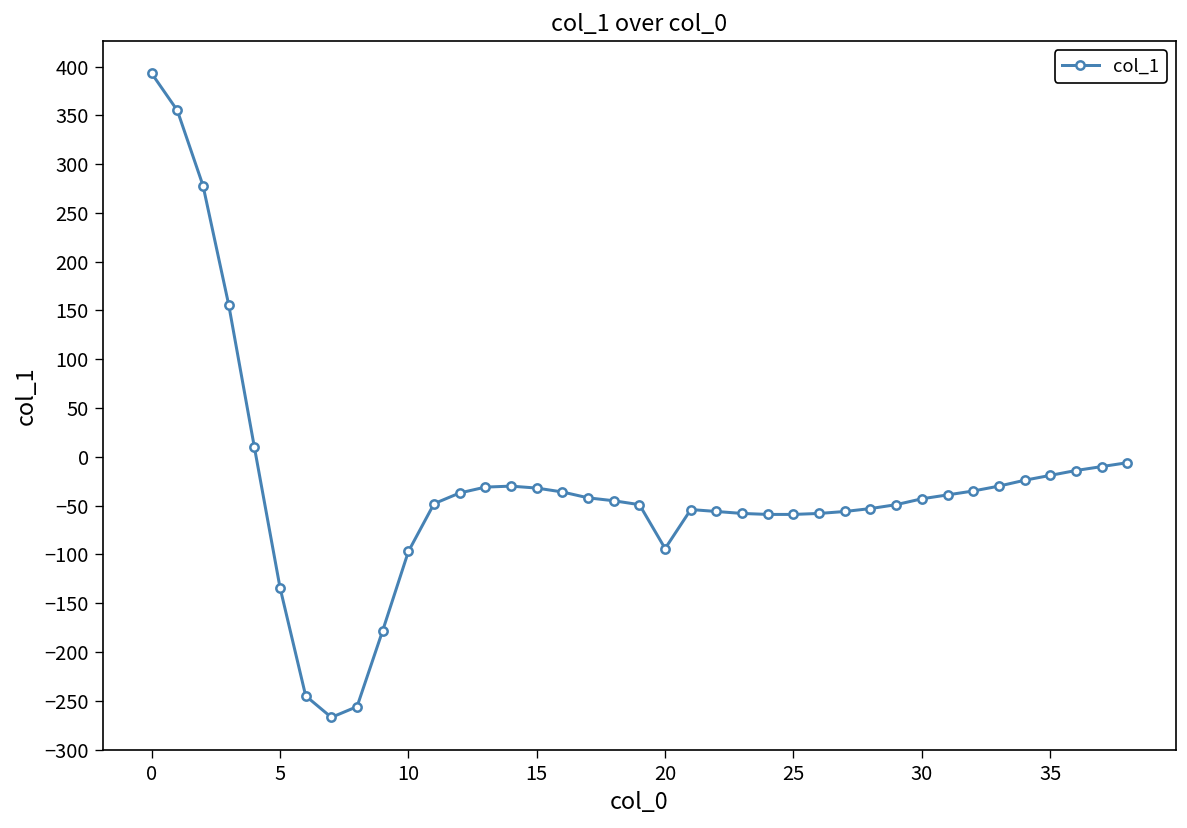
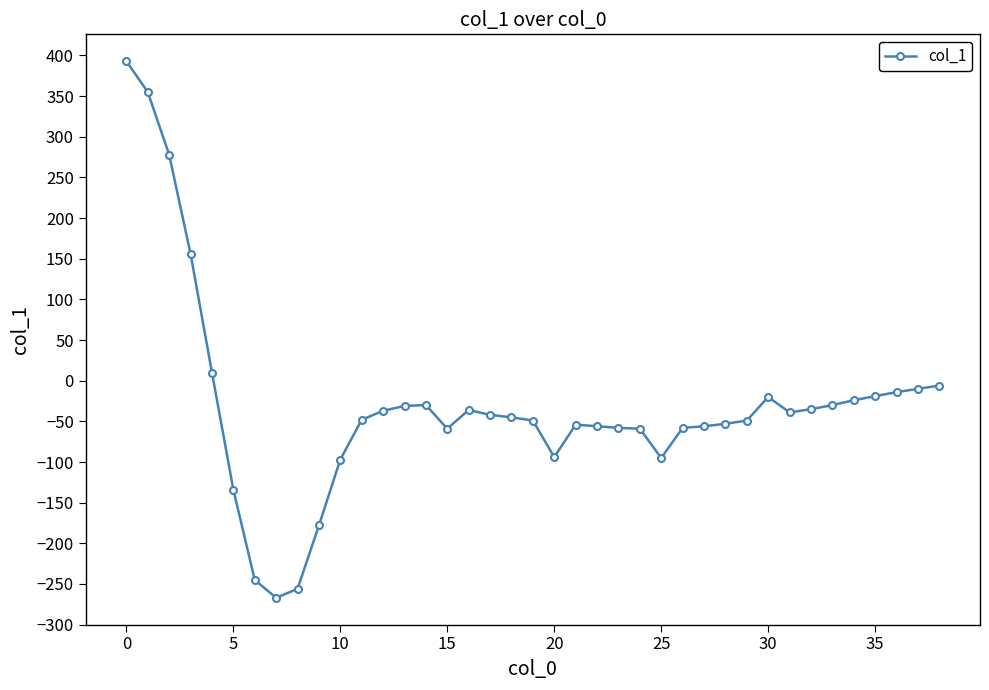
15: -30 -> -60
25: -60 -> -100
30: -40 -> -20
